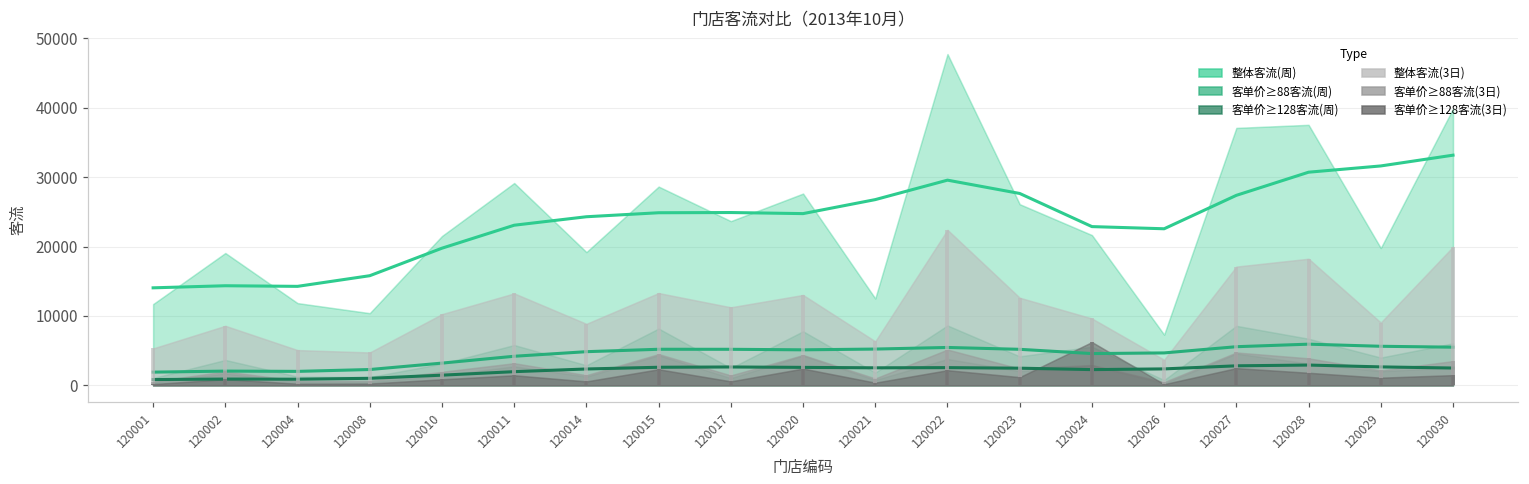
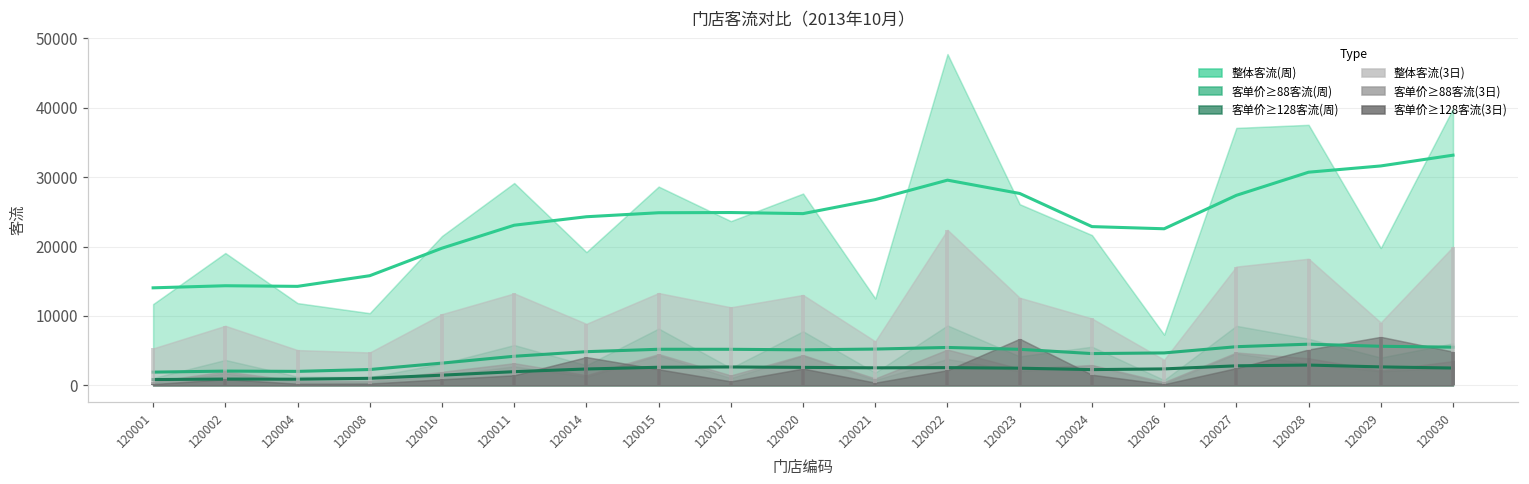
客单价≥128客流(3日), 120014: 1000 -> 4000
客单价≥128客流(3日), 120023: 1000 -> 7000
客单价≥128客流(3日), 120024: 6000 -> 2000
客单价≥128客流(3日), 120028: 2000 -> 5000
客单价≥128客流(3日), 120029: 1000 -> 7000
客单价≥128客流(3日), 120030: 1000 -> 5000
